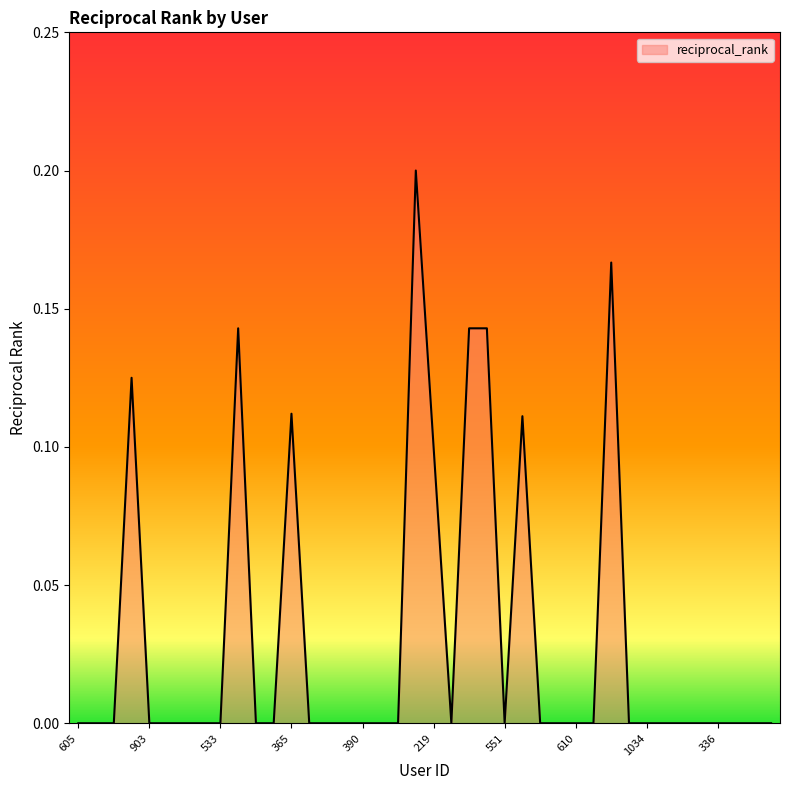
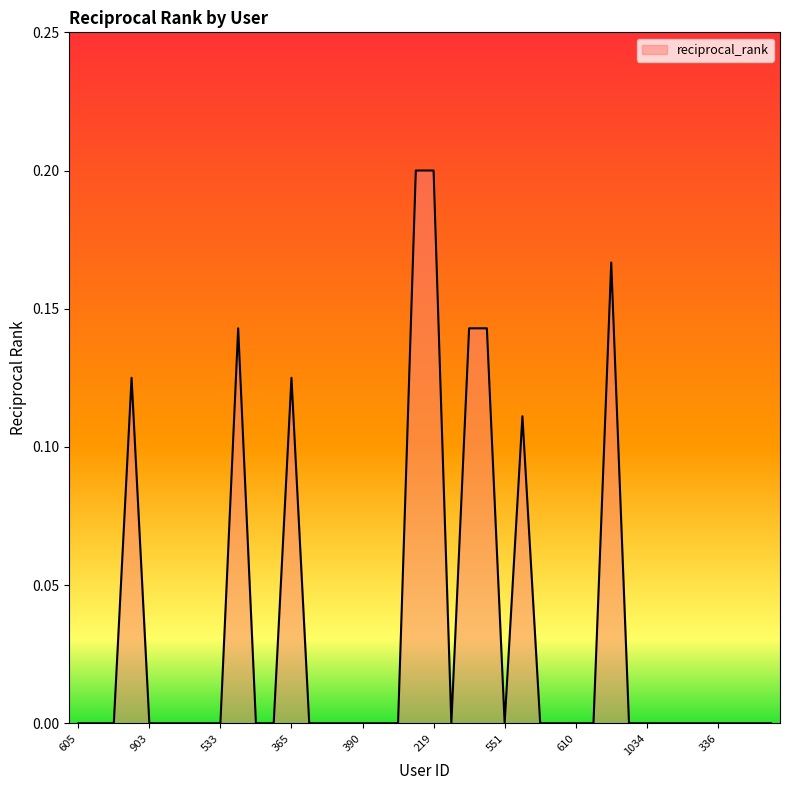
365: 0.112 -> 0.125
219: 0.1 -> 0.2
